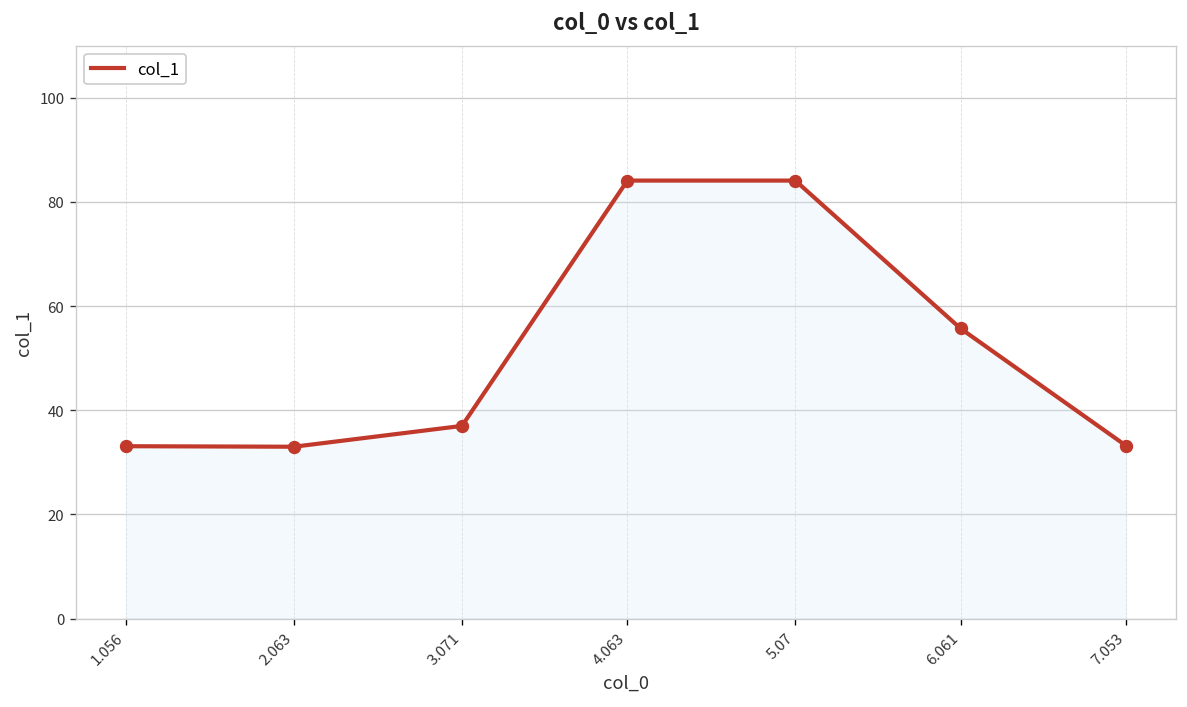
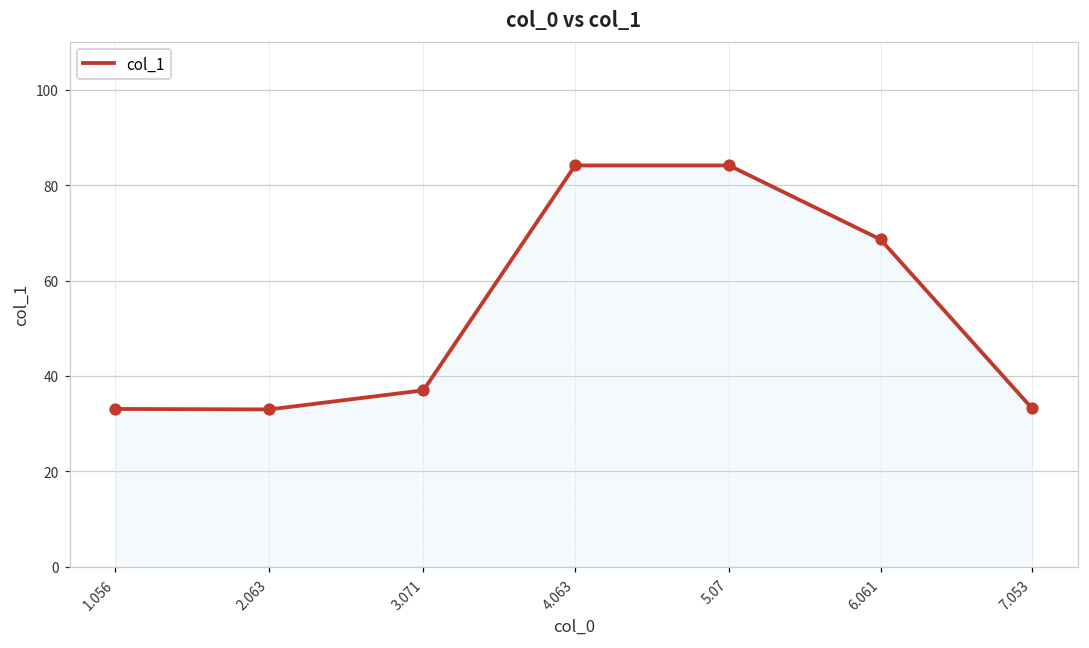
6.061: 56 -> 69
